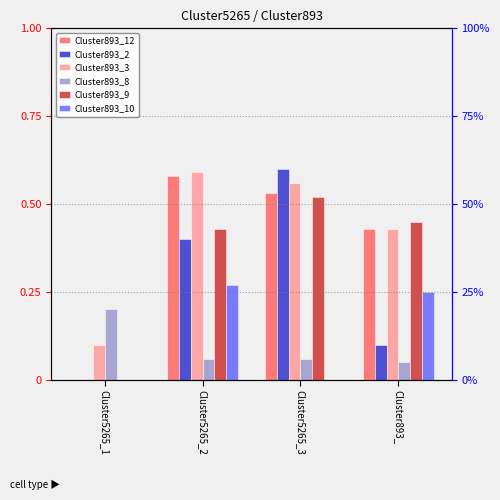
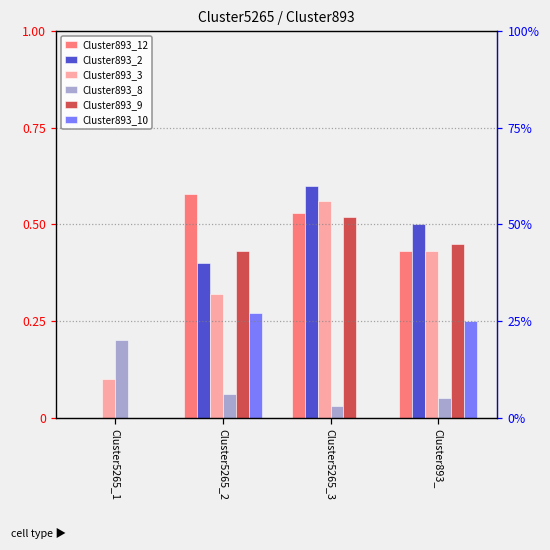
Cluster893_3, Cluster5265_2: 0.59 -> 0.32
Cluster893_8, Cluster5265_3: 0.06 -> 0.03
Cluster893_2, Cluster893_: 0.1 -> 0.5
